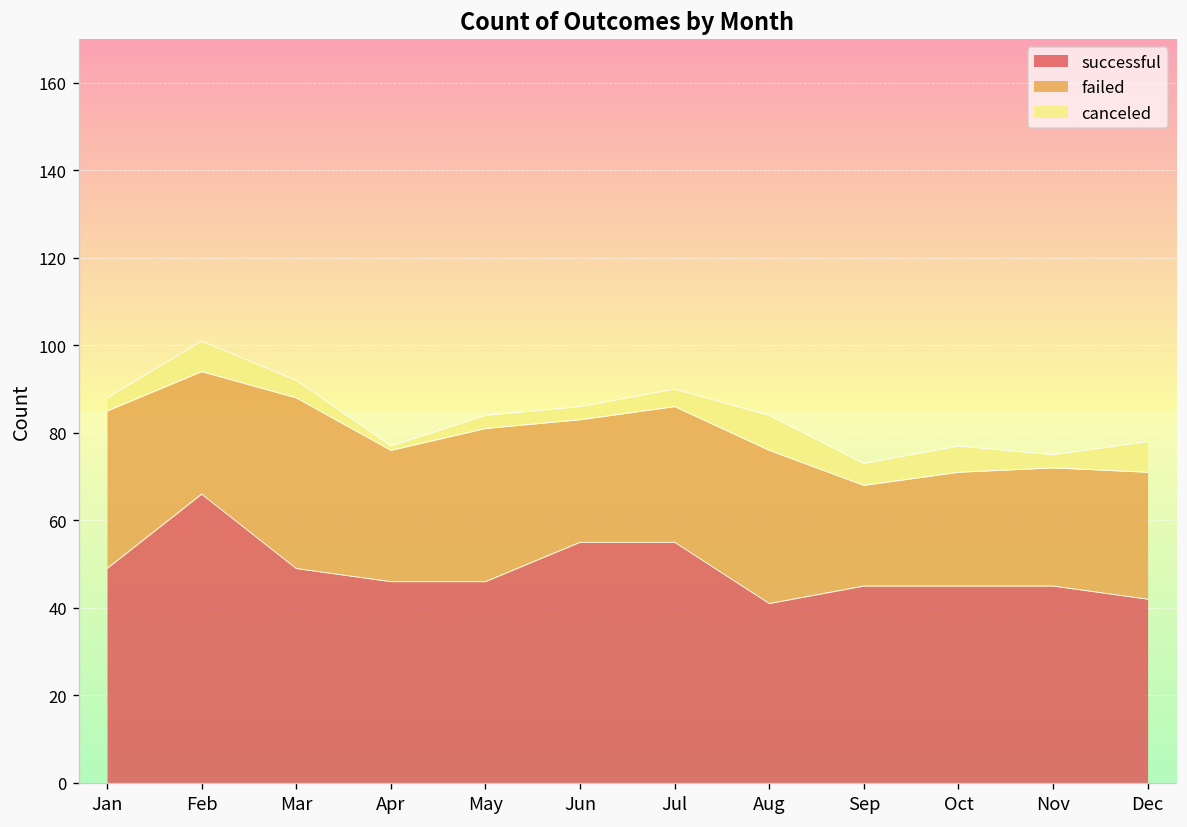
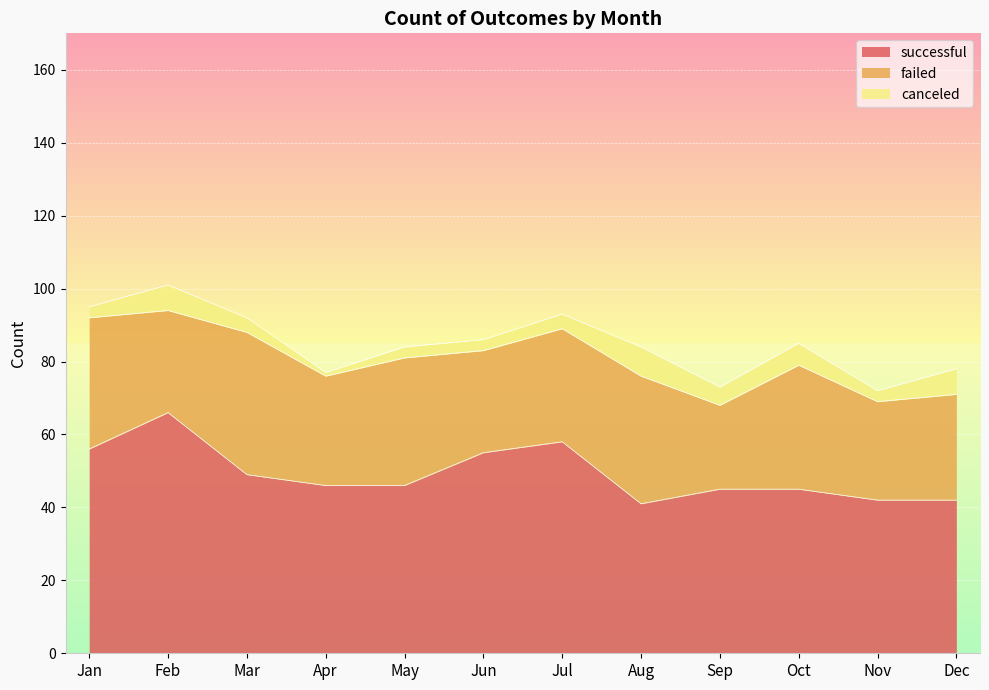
successful, Jan: 49 -> 56
successful, Jul: 55 -> 58
failed, Oct: 26 -> 34
successful, Nov: 45 -> 42
